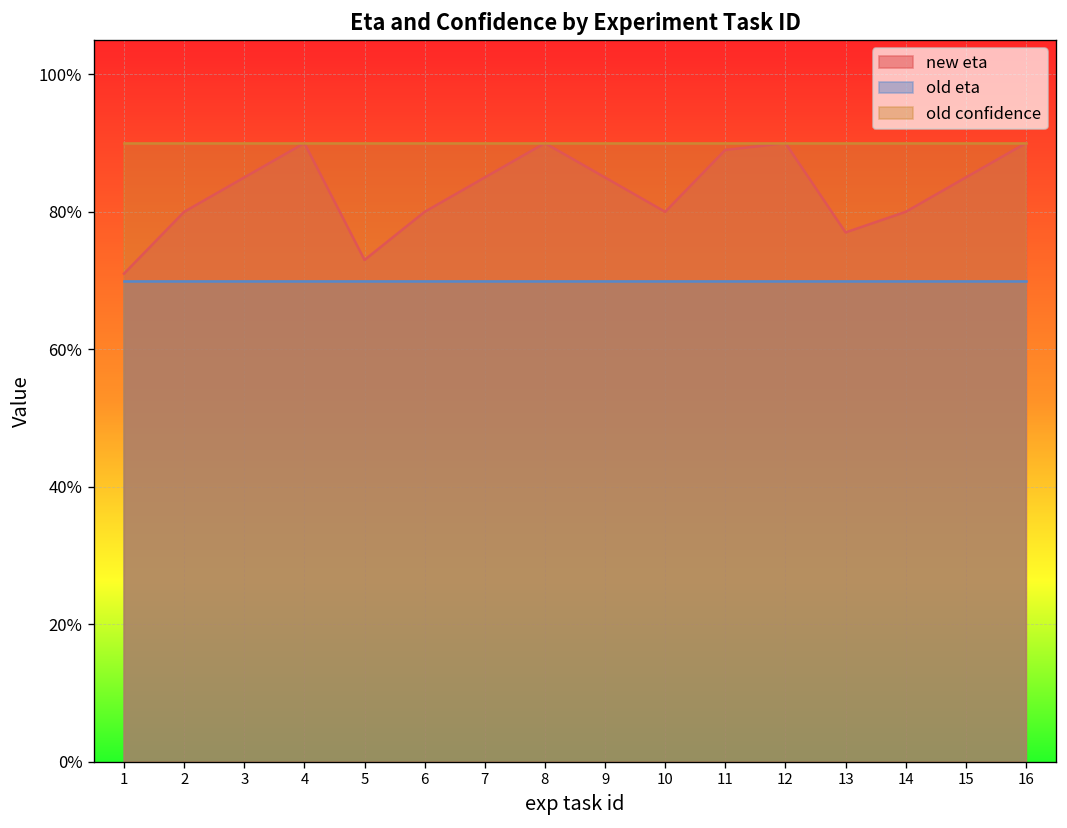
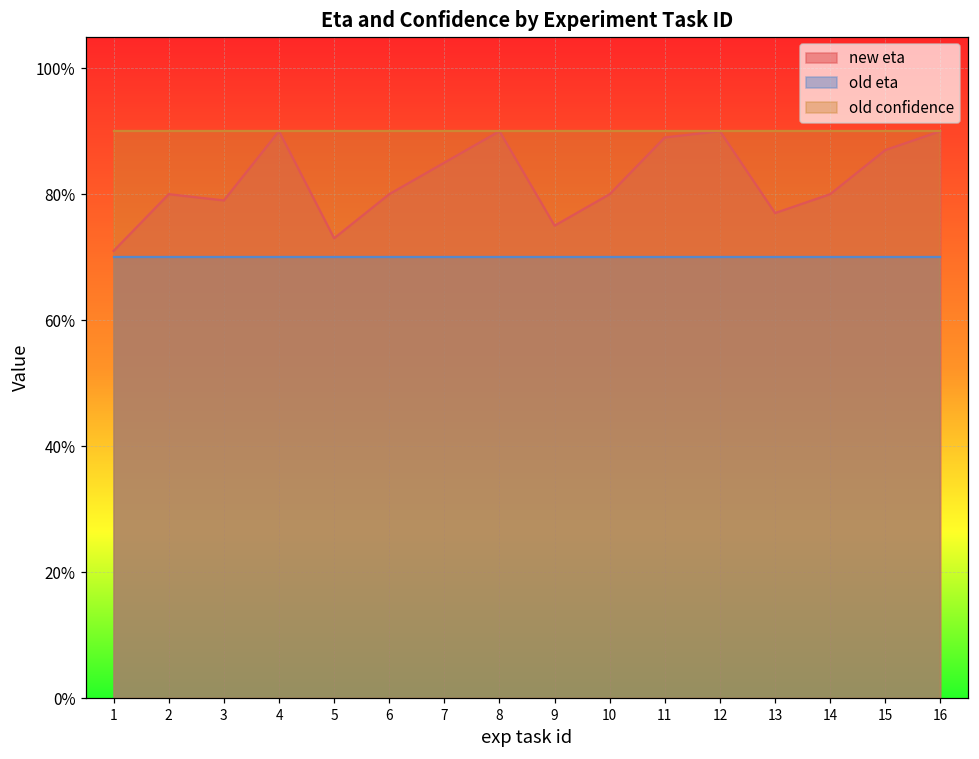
new eta, 3: 85% -> 79%
new eta, 9: 85% -> 75%
new eta, 15: 85% -> 87%
